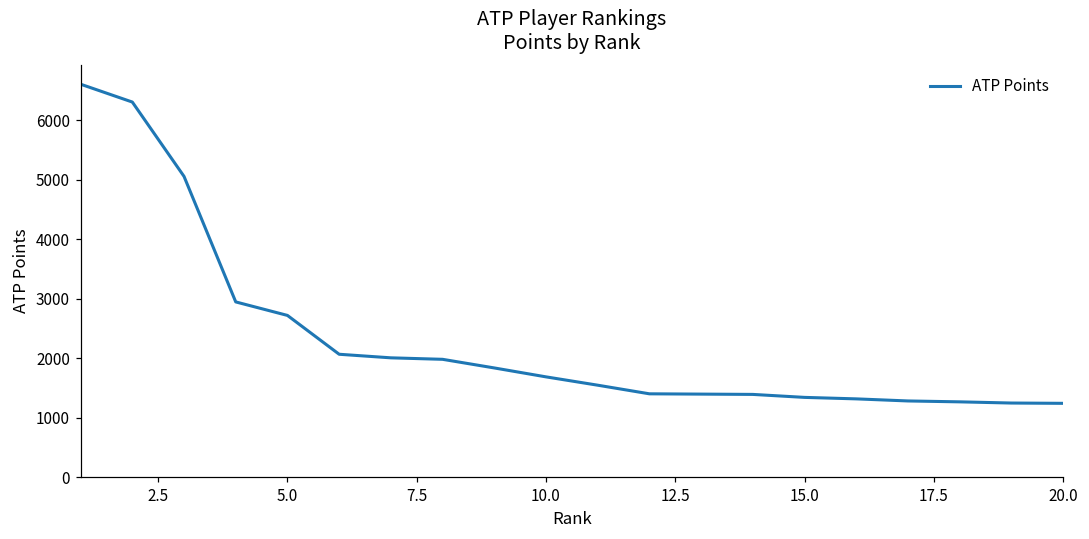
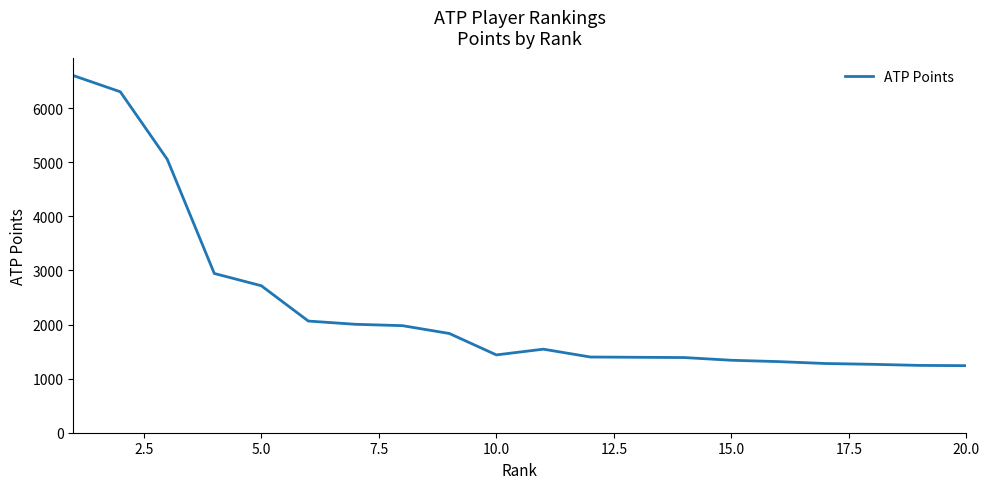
10.0: 1700 -> 1400
